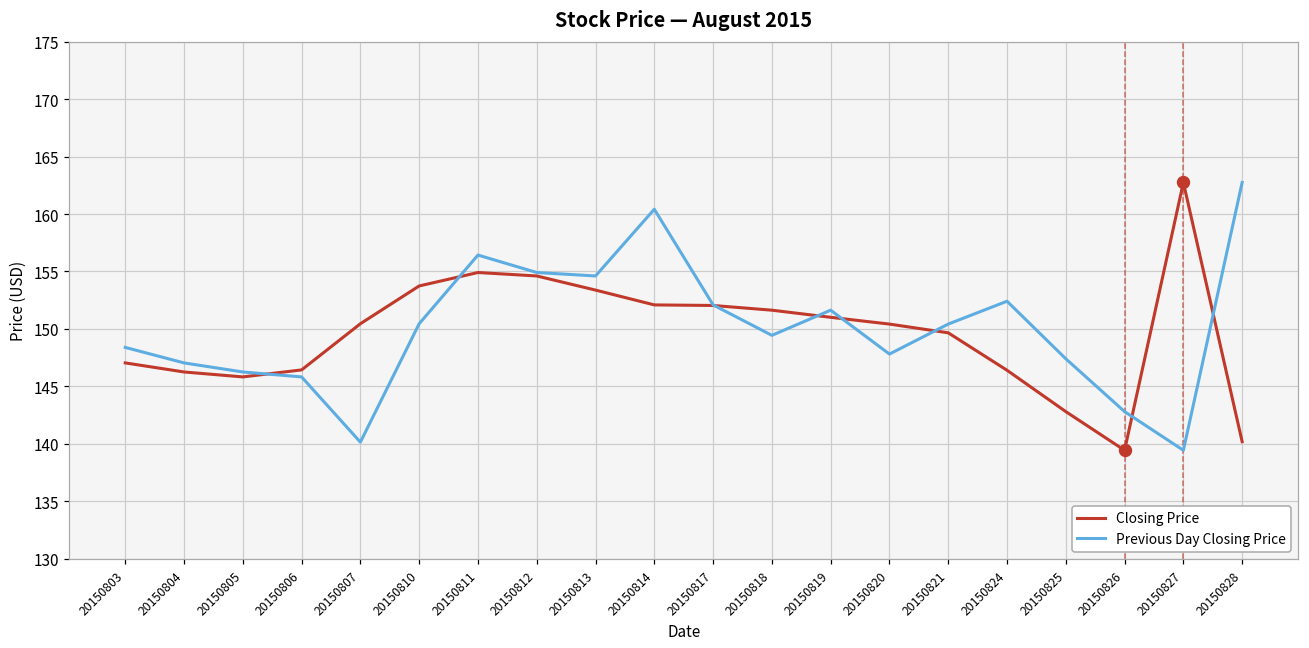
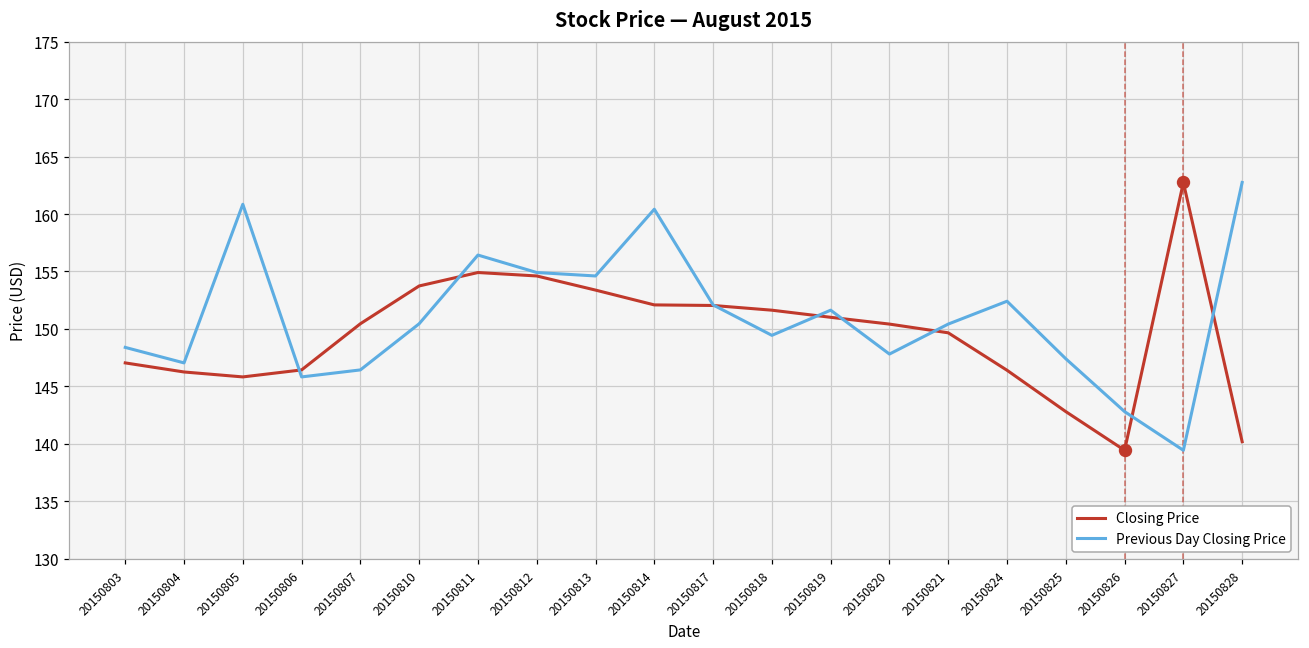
Previous Day Closing Price, 20150805: 146.3 -> 160.9
Previous Day Closing Price, 20150807: 140.1 -> 146.4
